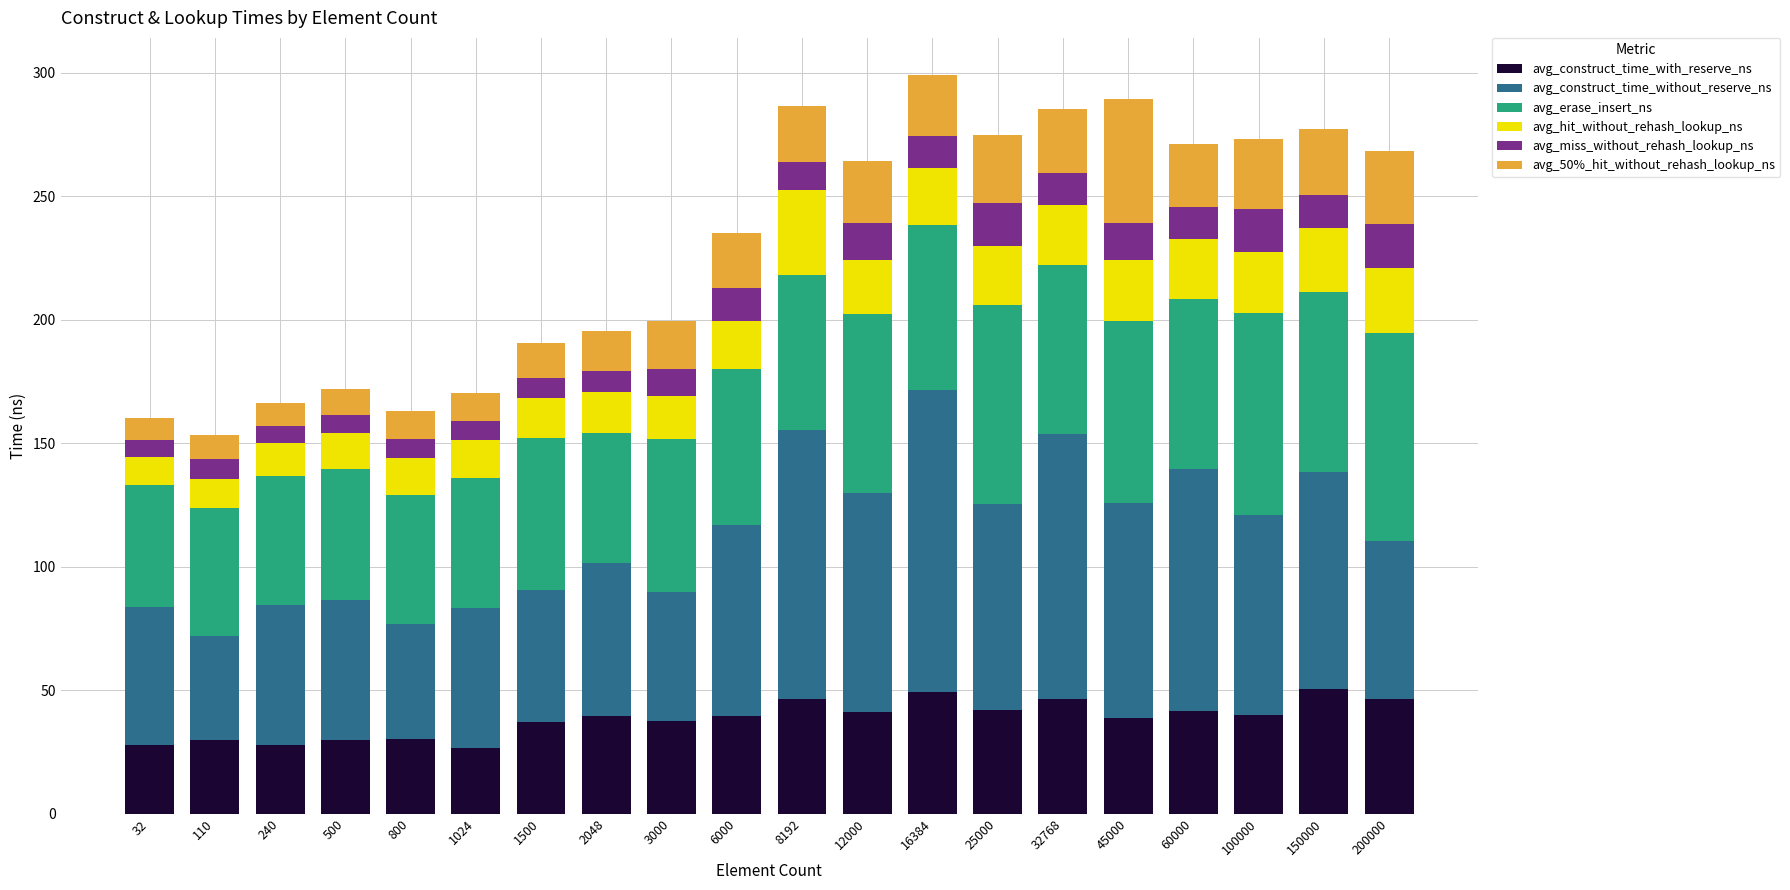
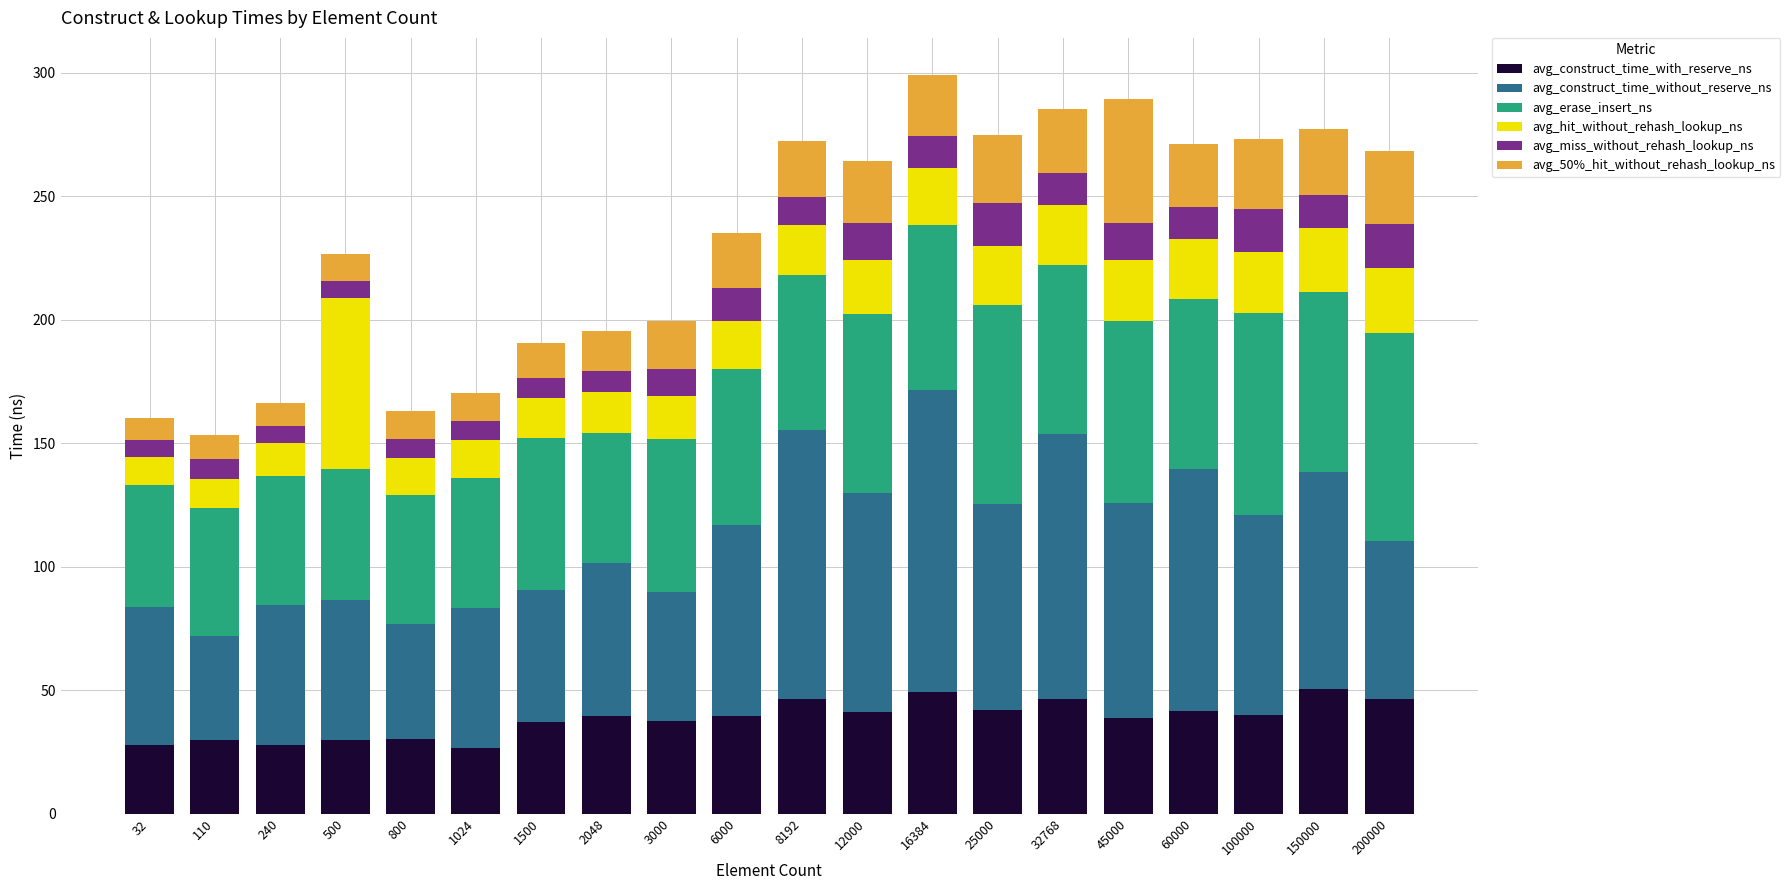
avg_hit_without_rehash_lookup_ns, 500: 15 -> 69
avg_hit_without_rehash_lookup_ns, 8192: 34 -> 20
